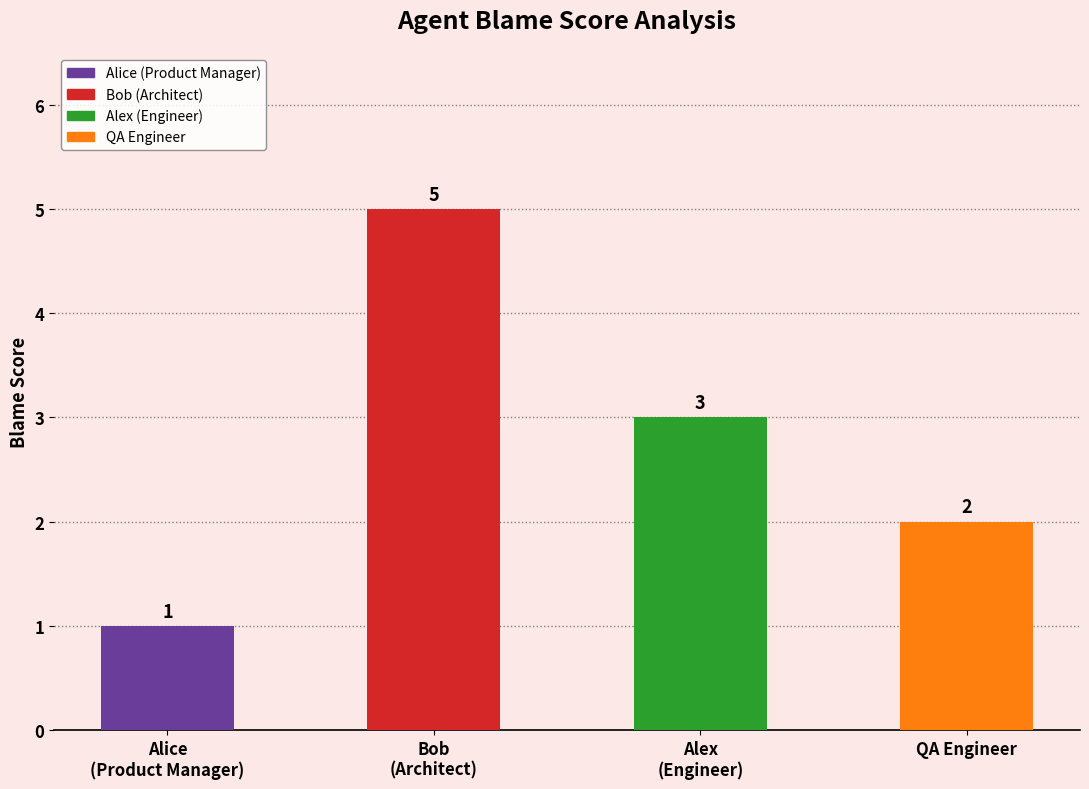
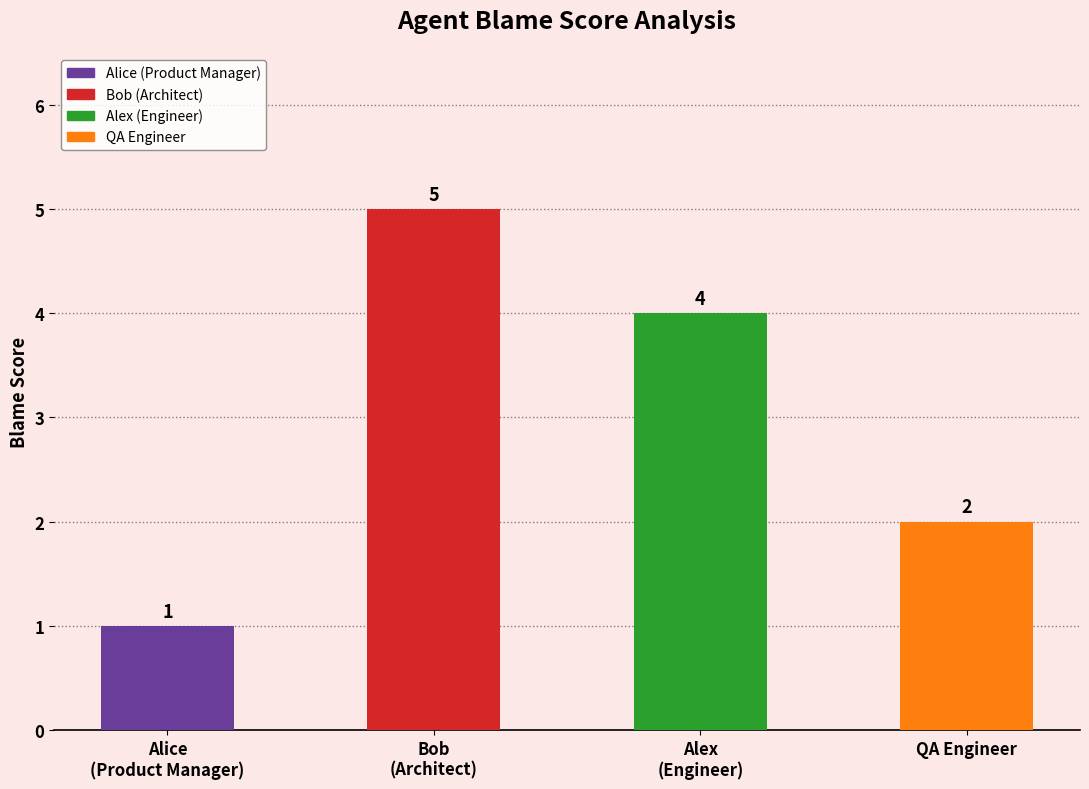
Alex (Engineer): 3 -> 4
